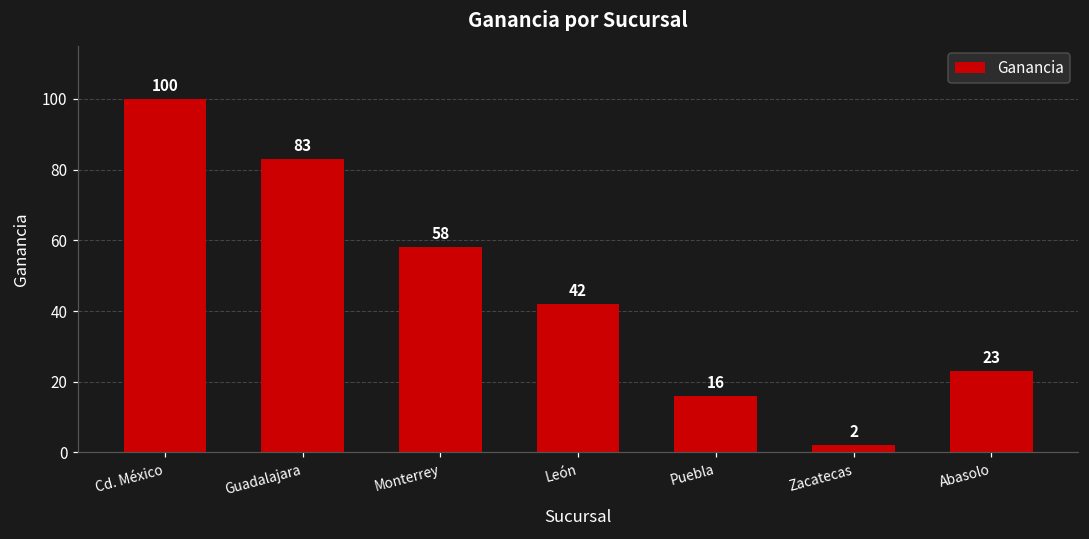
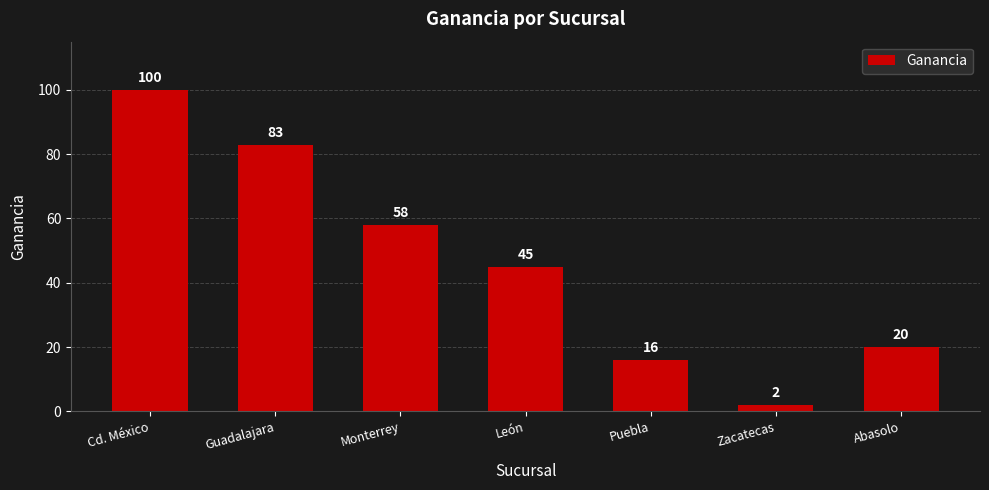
León: 42 -> 45
Abasolo: 23 -> 20
